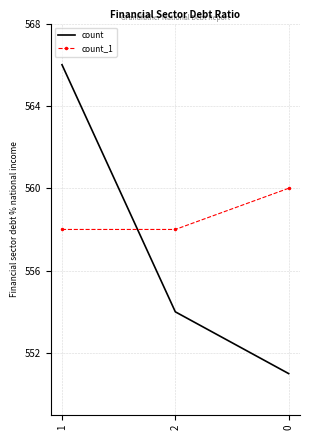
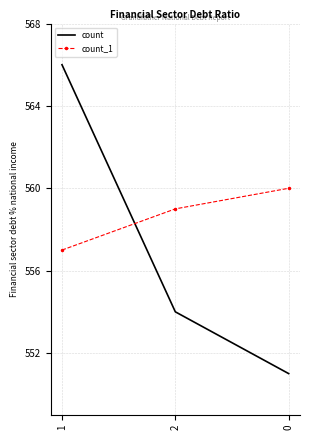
count_1, 1: 558 -> 557
count_1, 2: 558 -> 559
